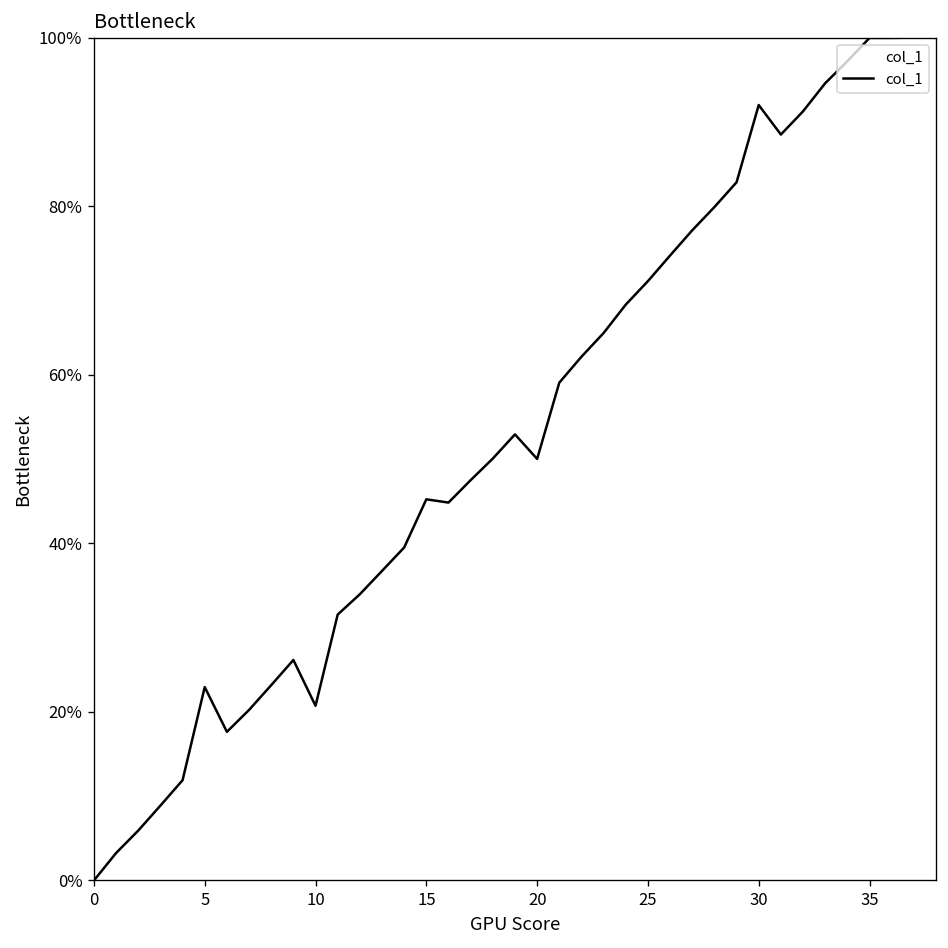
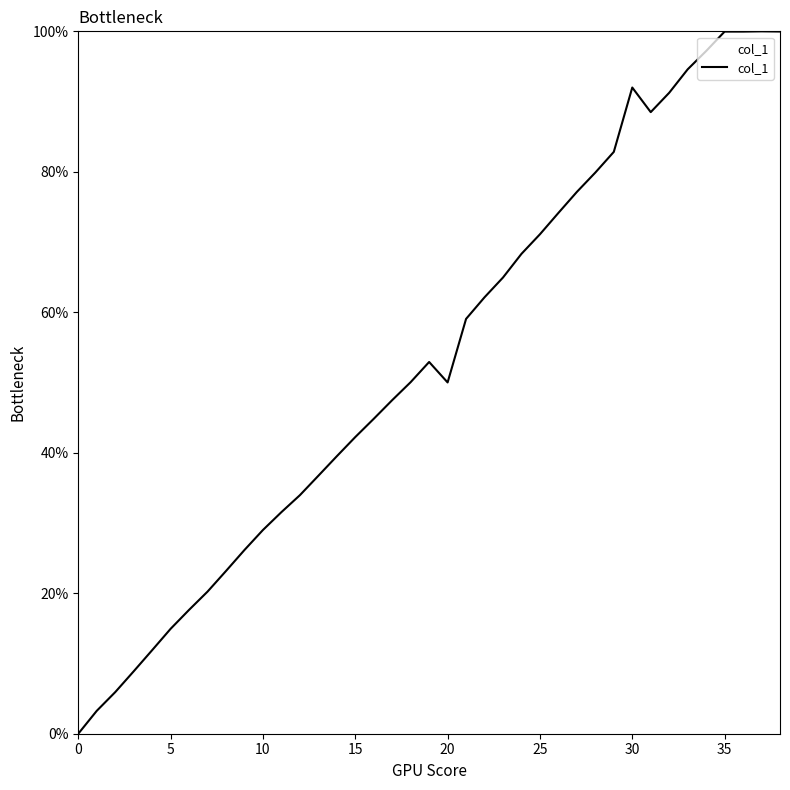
5: 23% -> 15%
10: 21% -> 29%
15: 45% -> 42%
